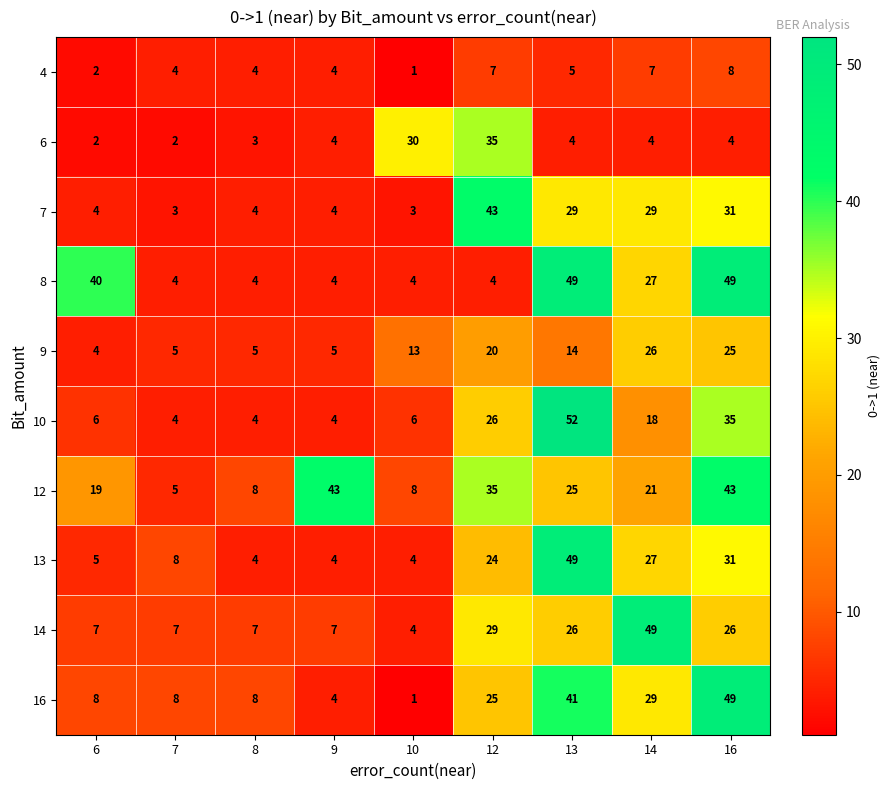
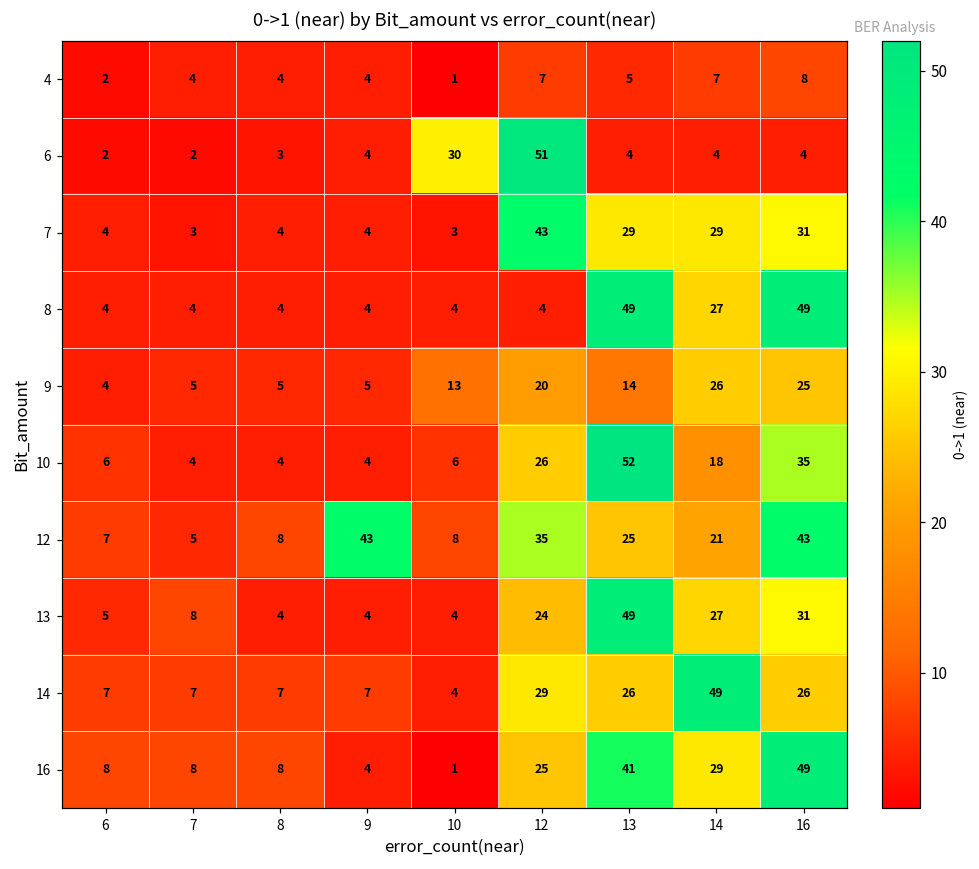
6, 12: 35 -> 51
8, 6: 40 -> 4
12, 6: 19 -> 7
